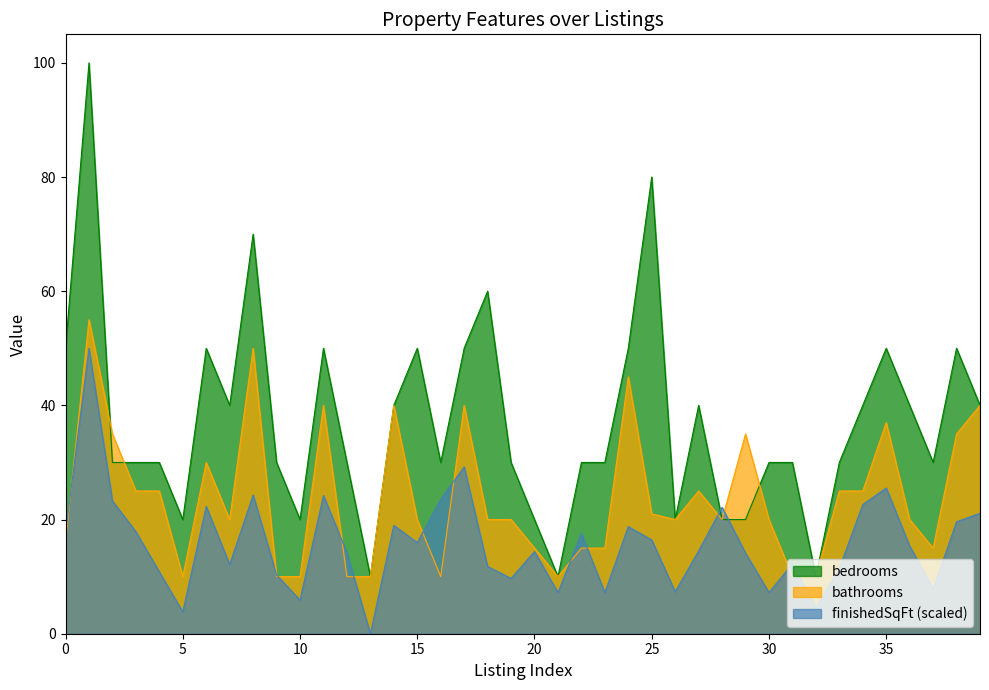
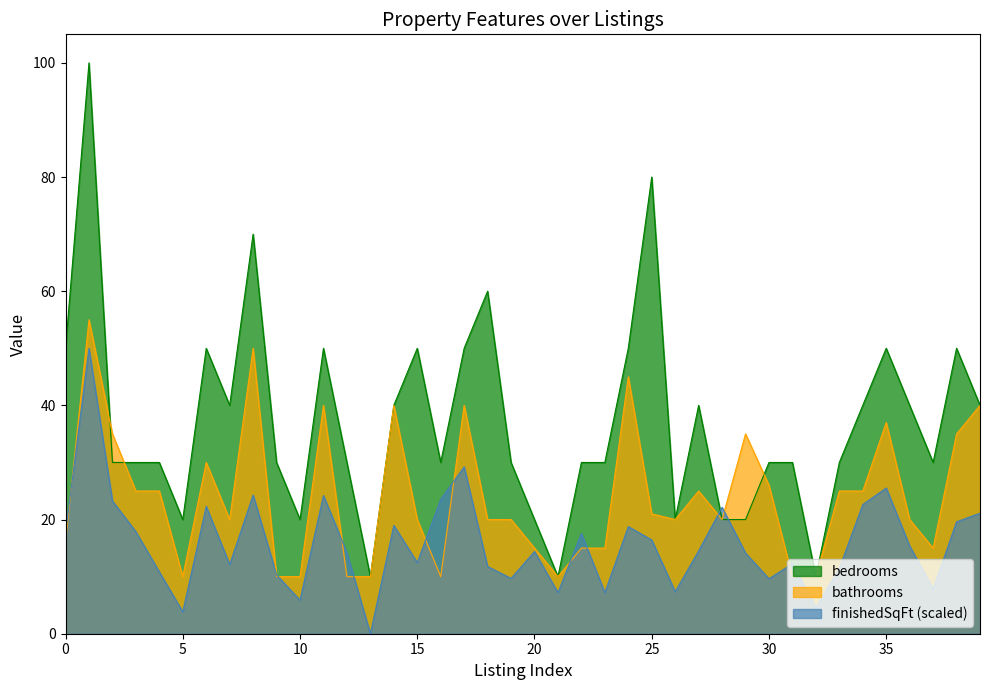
finishedSqFt (scaled), 15: 16 -> 12
bathrooms, 30: 20 -> 26
finishedSqFt (scaled), 30: 7 -> 10
